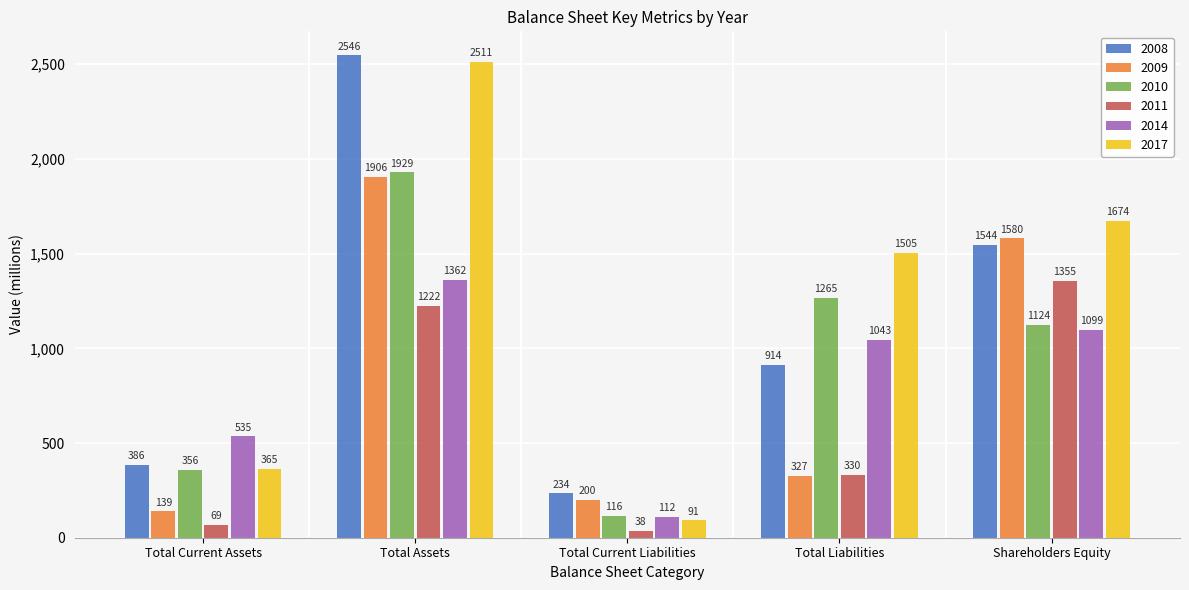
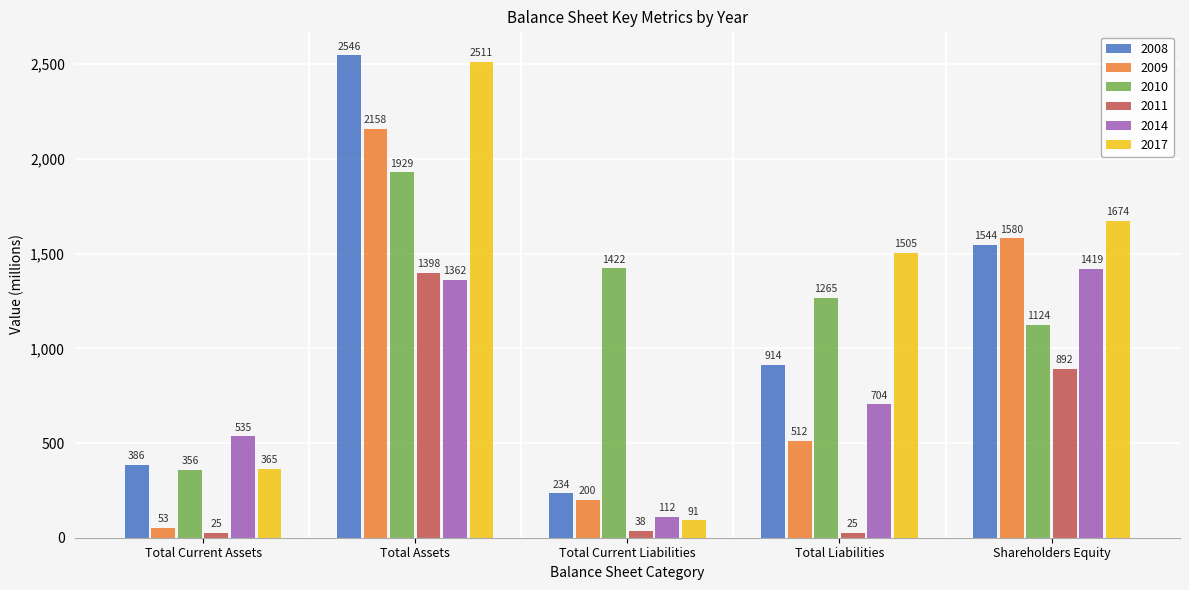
2009, Total Current Assets: 139 -> 53
2011, Total Current Assets: 69 -> 25
2009, Total Assets: 1906 -> 2158
2011, Total Assets: 1222 -> 1398
2010, Total Current Liabilities: 116 -> 1422
2009, Total Liabilities: 327 -> 512
2011, Total Liabilities: 330 -> 25
2014, Total Liabilities: 1043 -> 704
2011, Shareholders Equity: 1355 -> 892
2014, Shareholders Equity: 1099 -> 1419
